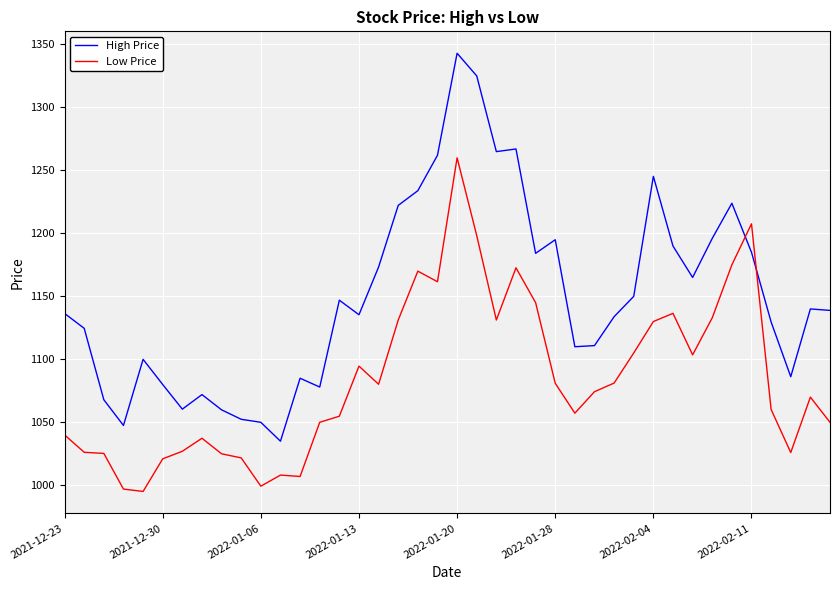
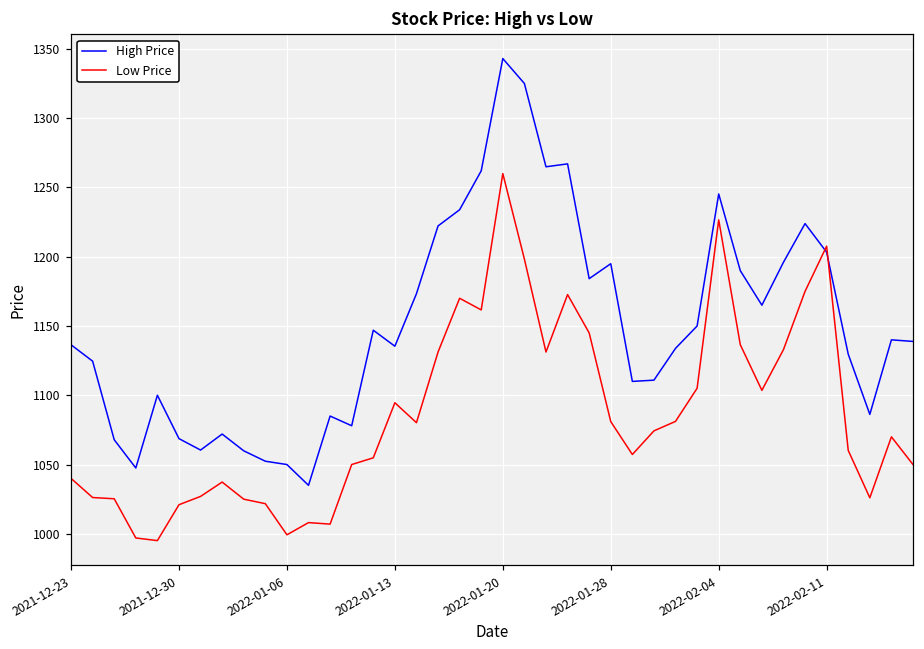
High Price, 2021-12-30: 1080 -> 1069
Low Price, 2022-02-04: 1130 -> 1227
High Price, 2022-02-11: 1185 -> 1203
